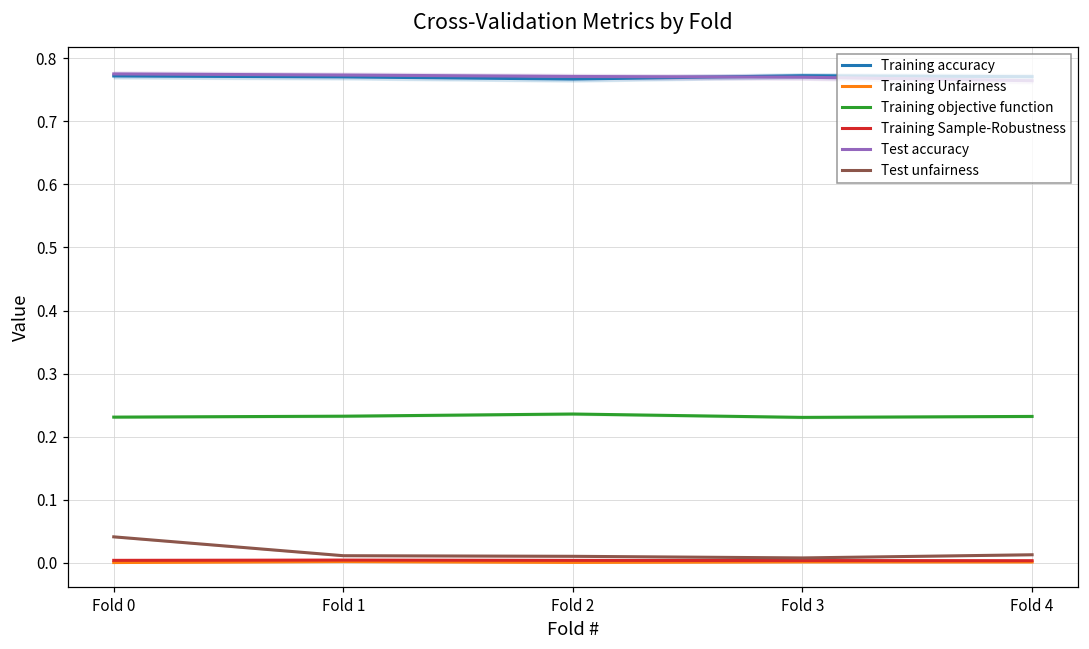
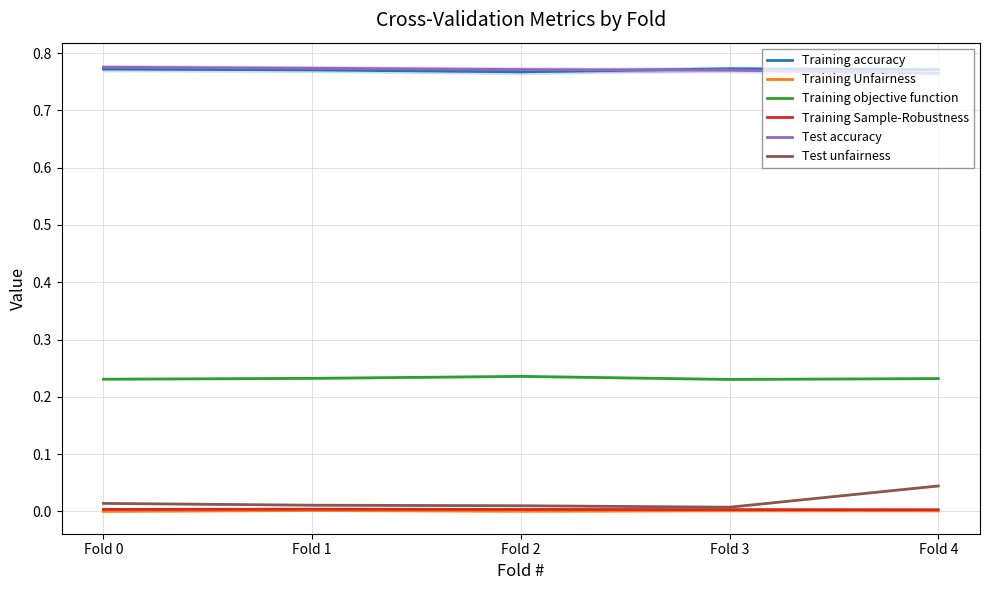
Test unfairness, Fold 0: 0.04 -> 0.01
Test unfairness, Fold 4: 0.01 -> 0.04
